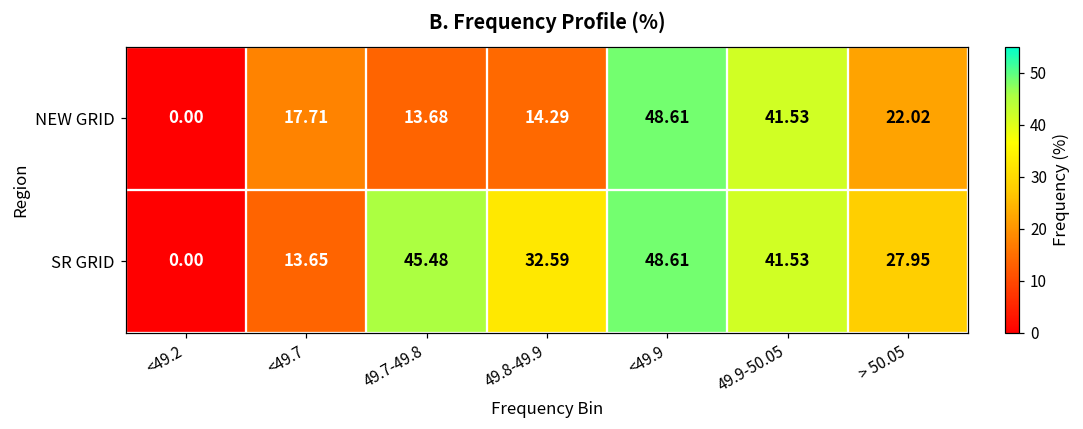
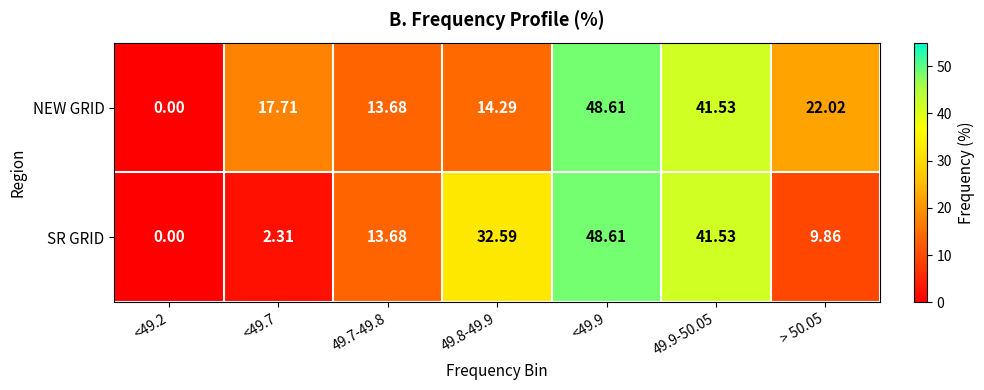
SR GRID, <49.7: 13.65 -> 2.31
SR GRID, 49.7-49.8: 45.48 -> 13.68
SR GRID, > 50.05: 27.95 -> 9.86
